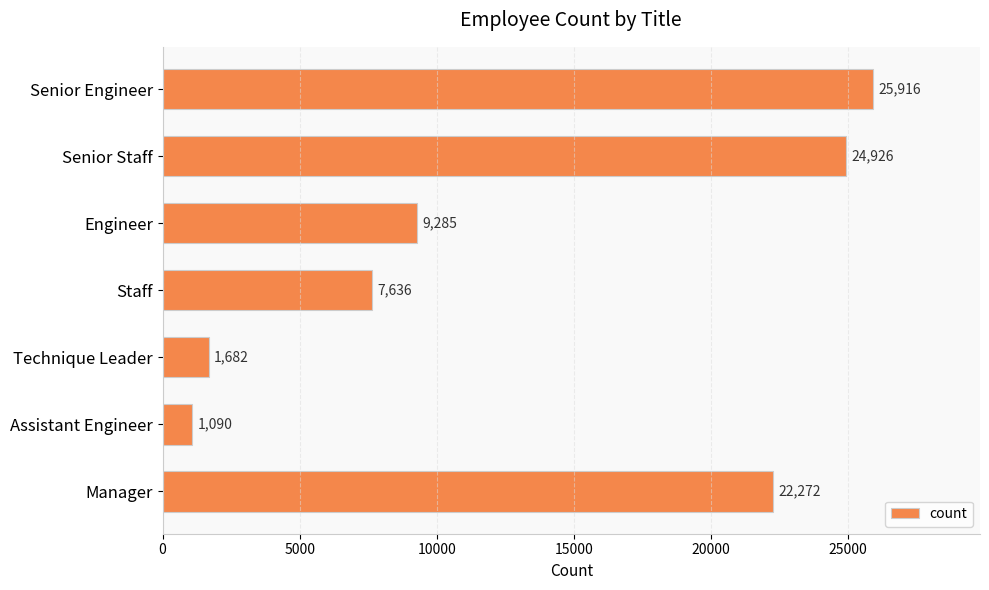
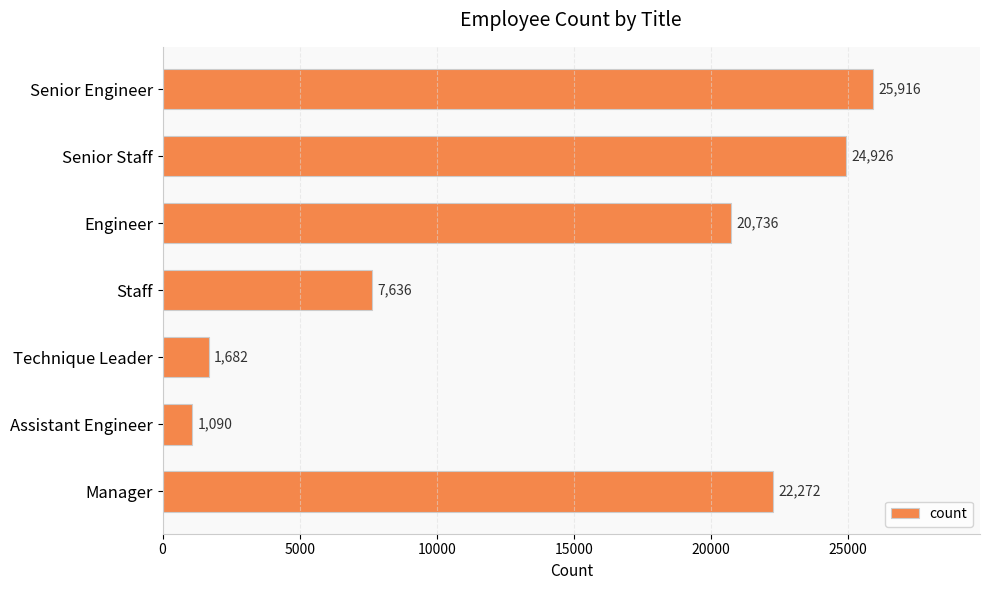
Engineer: 9,285 -> 20,736
